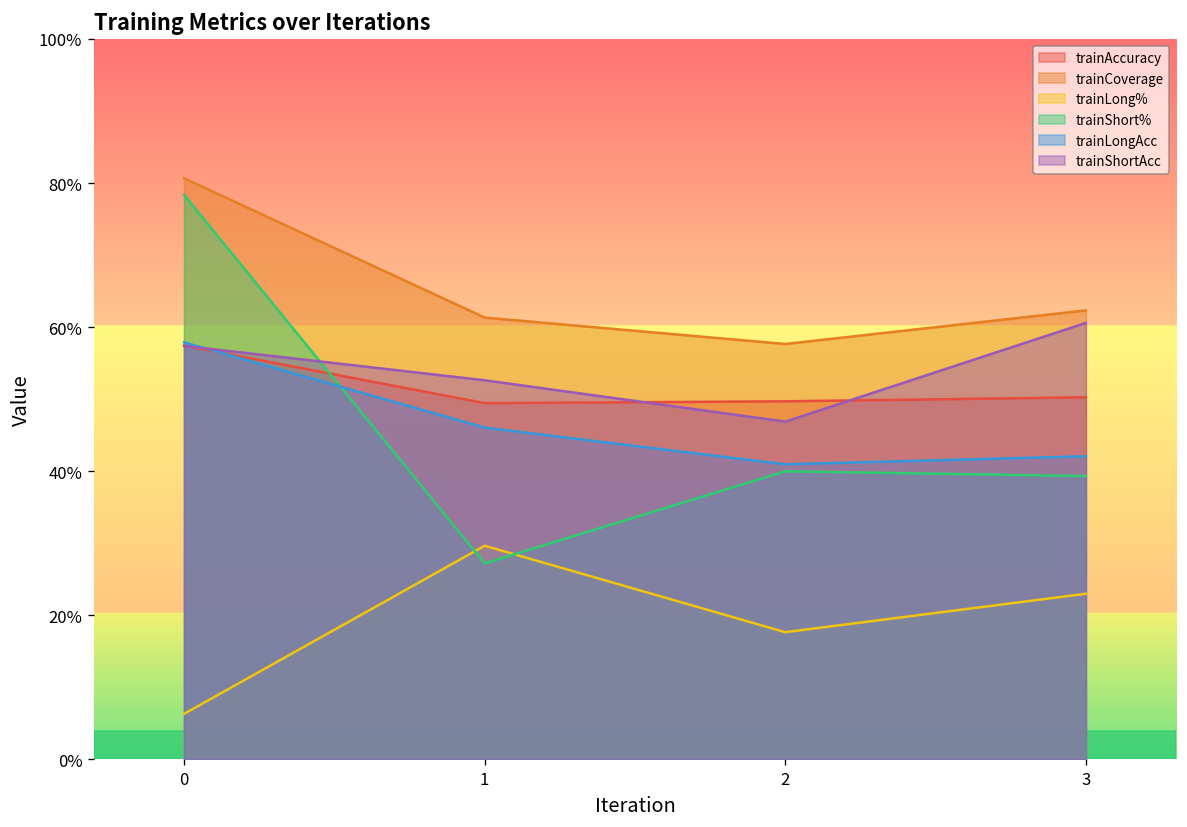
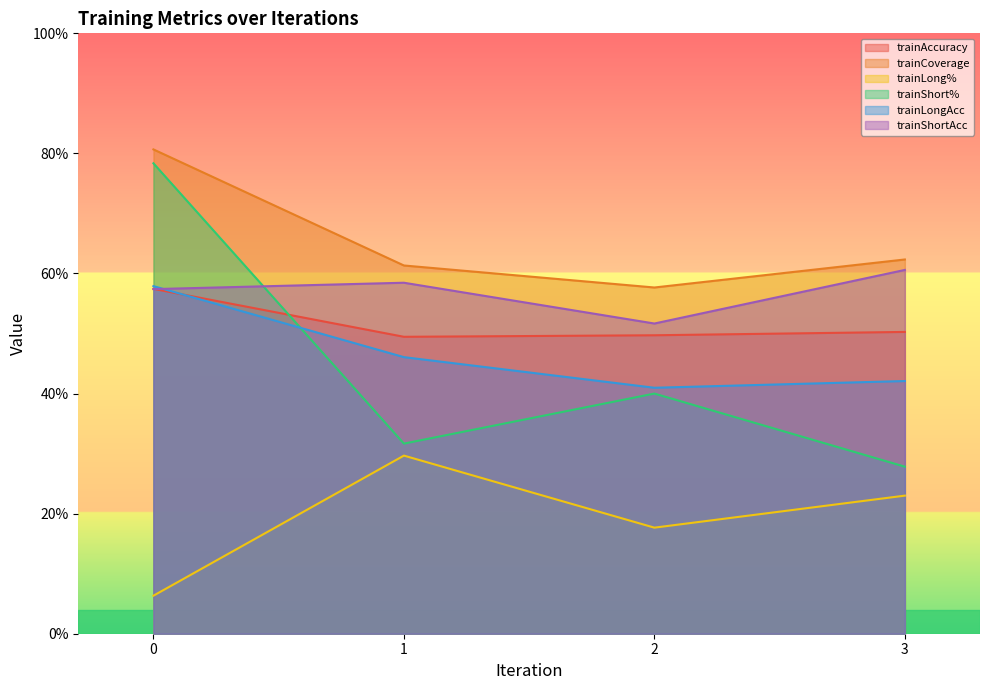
trainShort%, 1: 27% -> 32%
trainShortAcc, 1: 53% -> 58%
trainShortAcc, 2: 47% -> 52%
trainShort%, 3: 39% -> 28%
